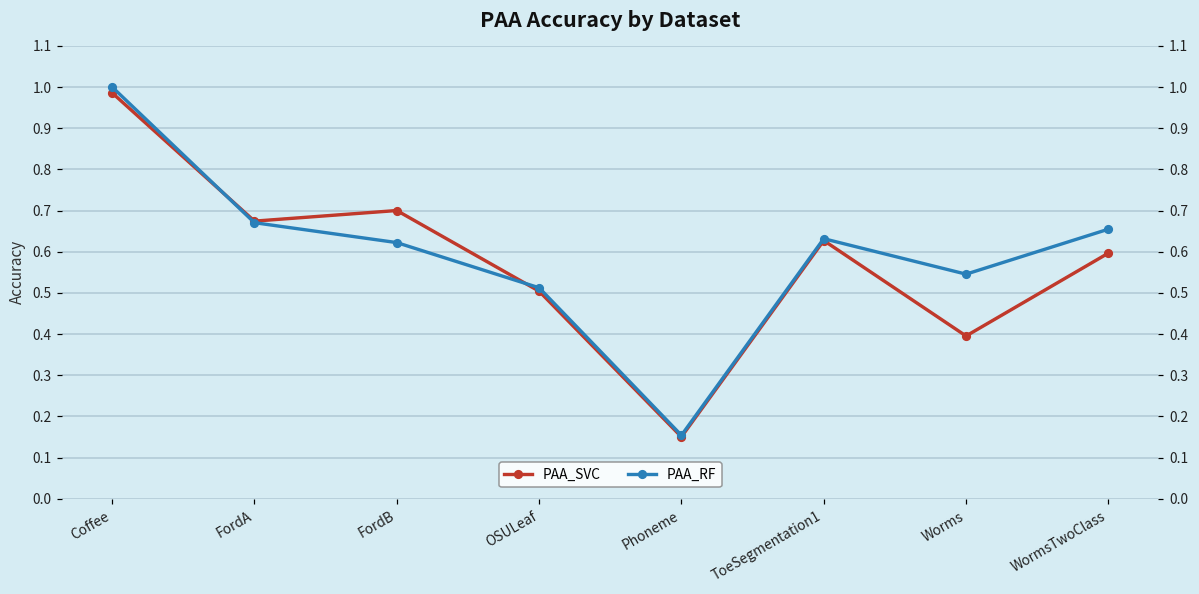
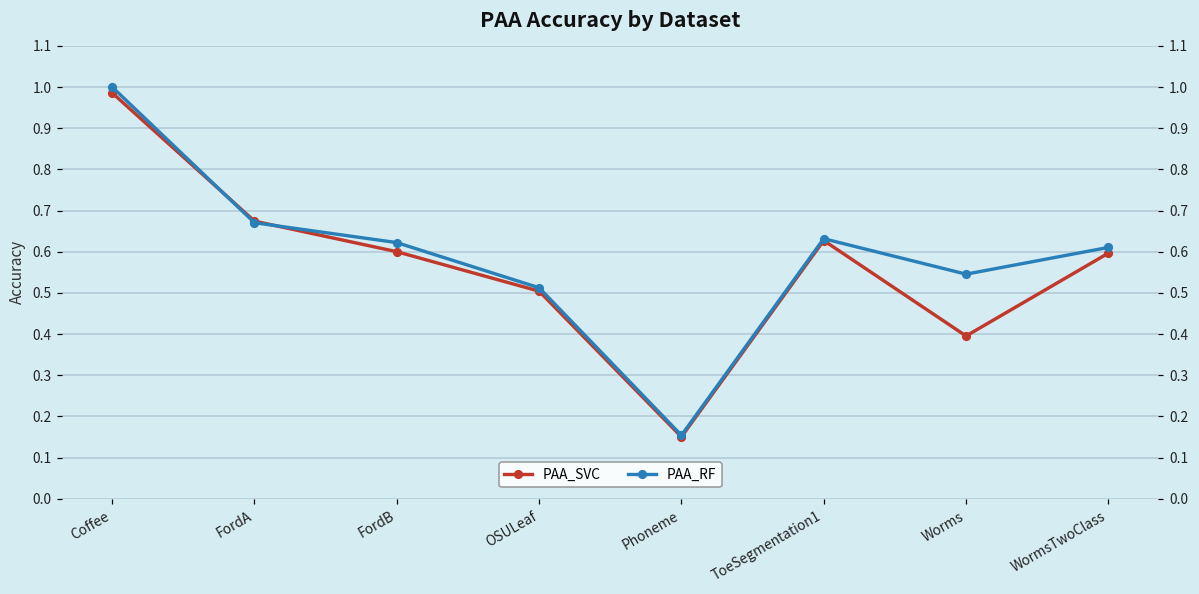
PAA_SVC, FordB: 0.7 -> 0.6
PAA_RF, WormsTwoClass: 0.65 -> 0.61
